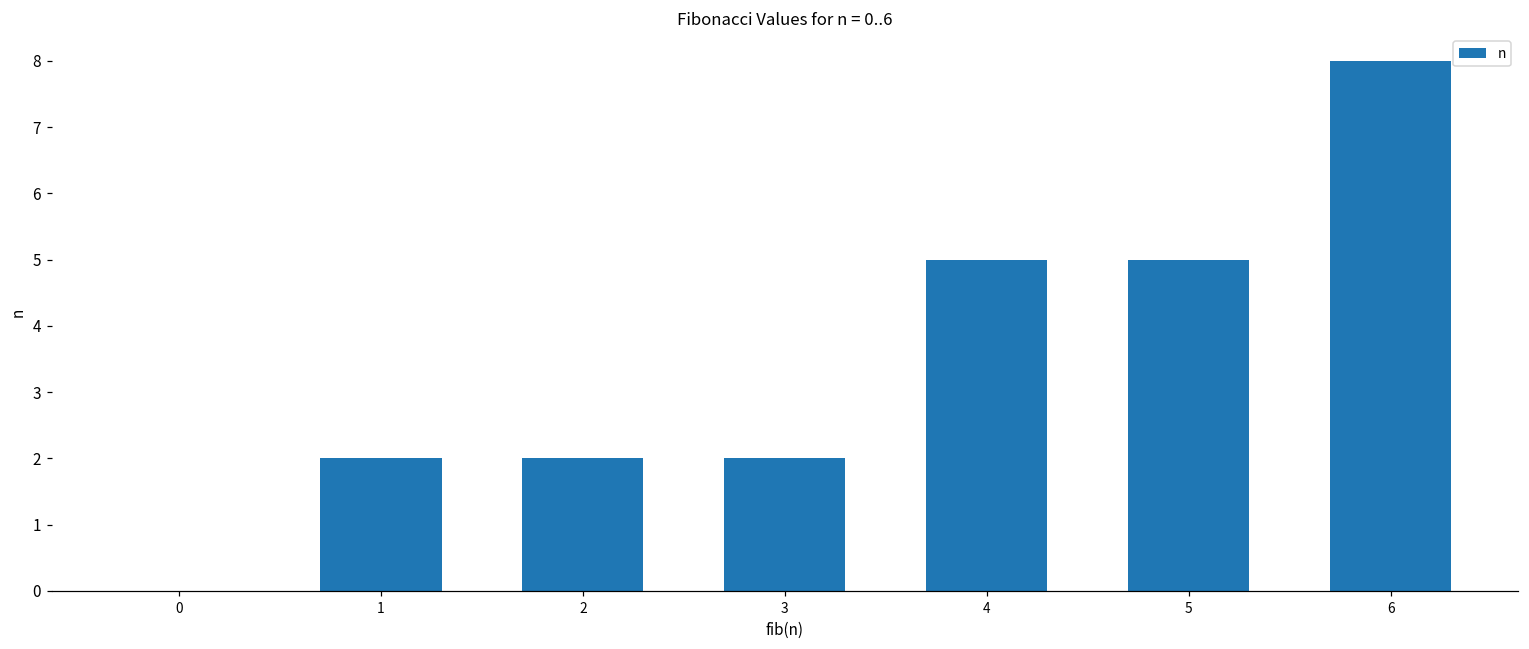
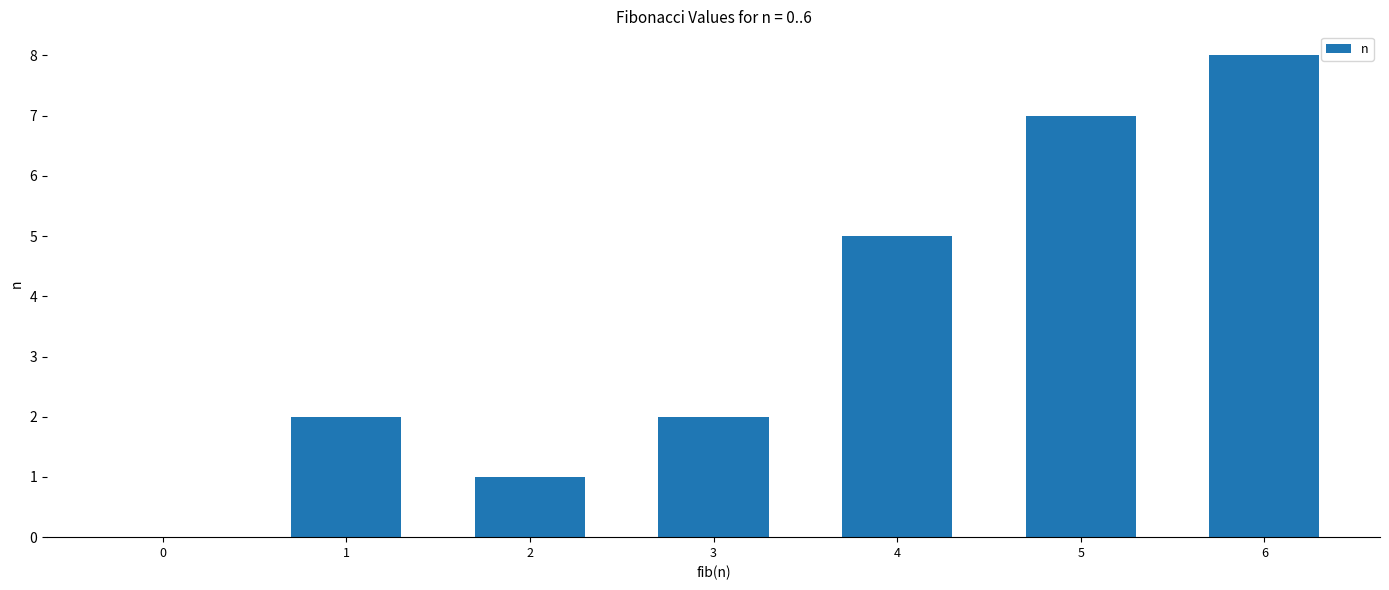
2: 2 -> 1
5: 5 -> 7
